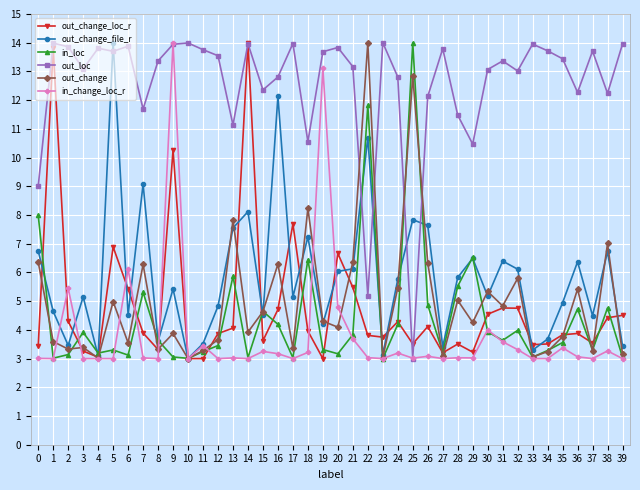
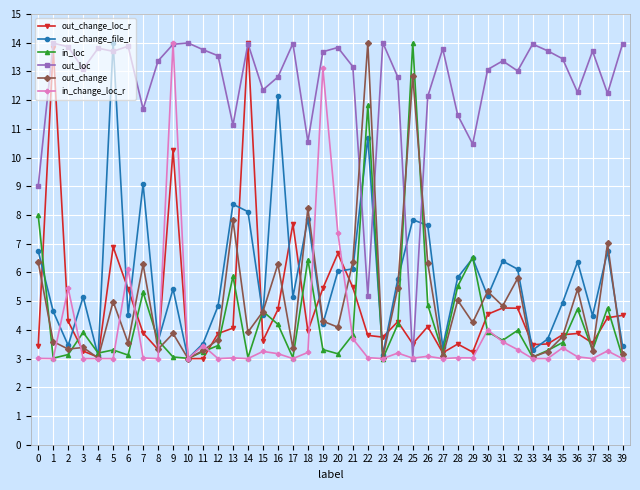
out_change_file_r, 13: 7.5 -> 8.4
out_change_file_r, 18: 7.2 -> 7.9
out_change_loc_r, 19: 3.0 -> 5.4
in_change_loc_r, 20: 4.8 -> 7.4
